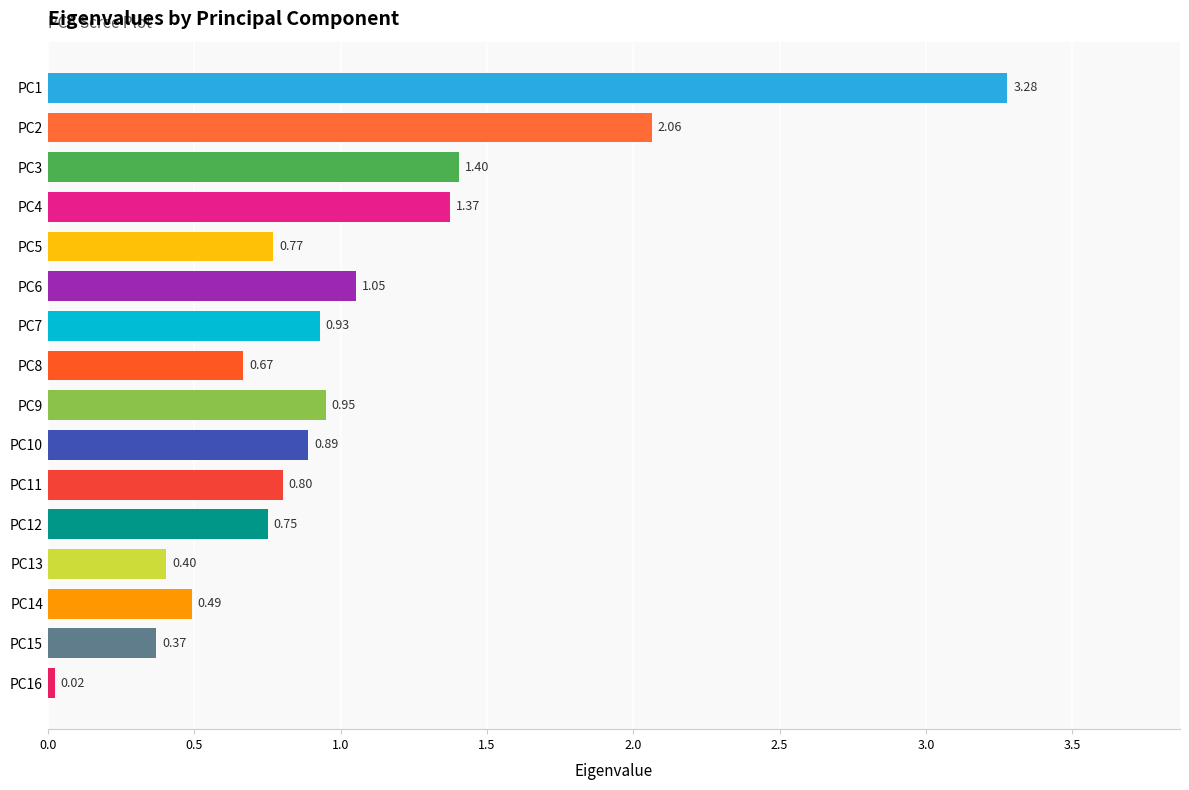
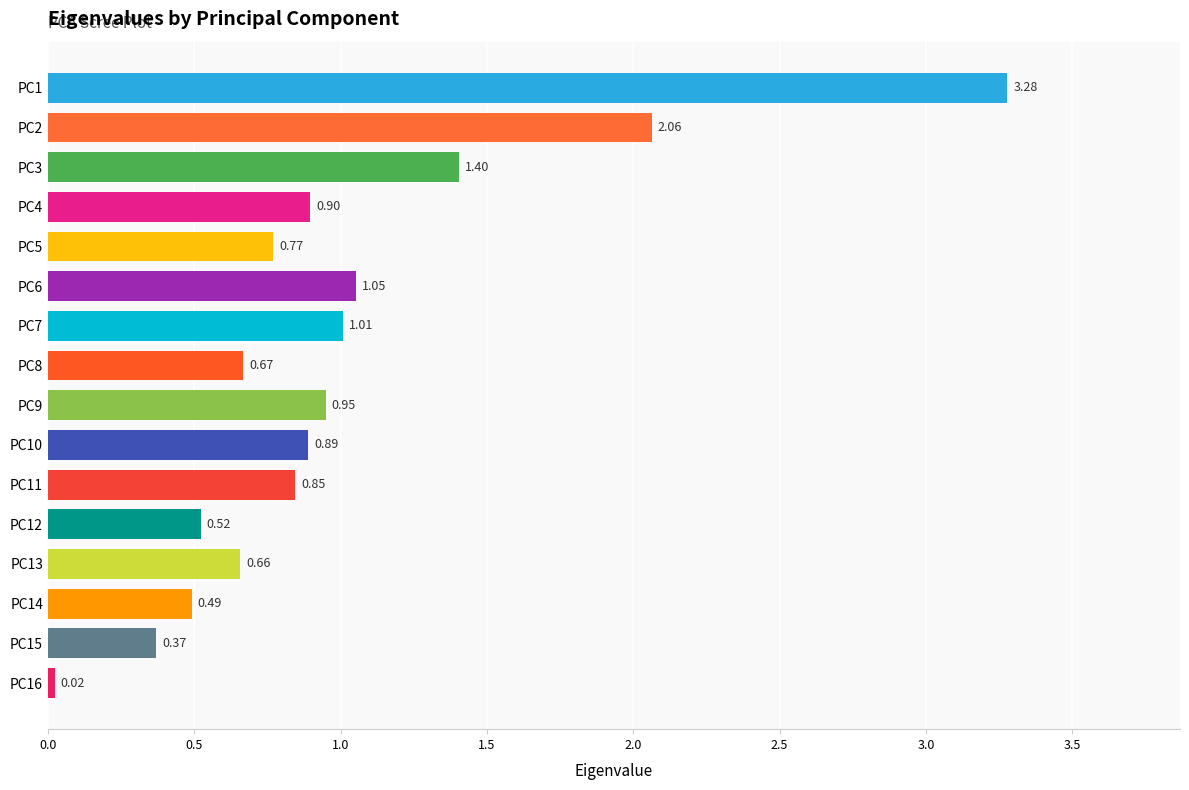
PC4: 1.37 -> 0.90
PC7: 0.93 -> 1.01
PC11: 0.80 -> 0.85
PC12: 0.75 -> 0.52
PC13: 0.40 -> 0.66
